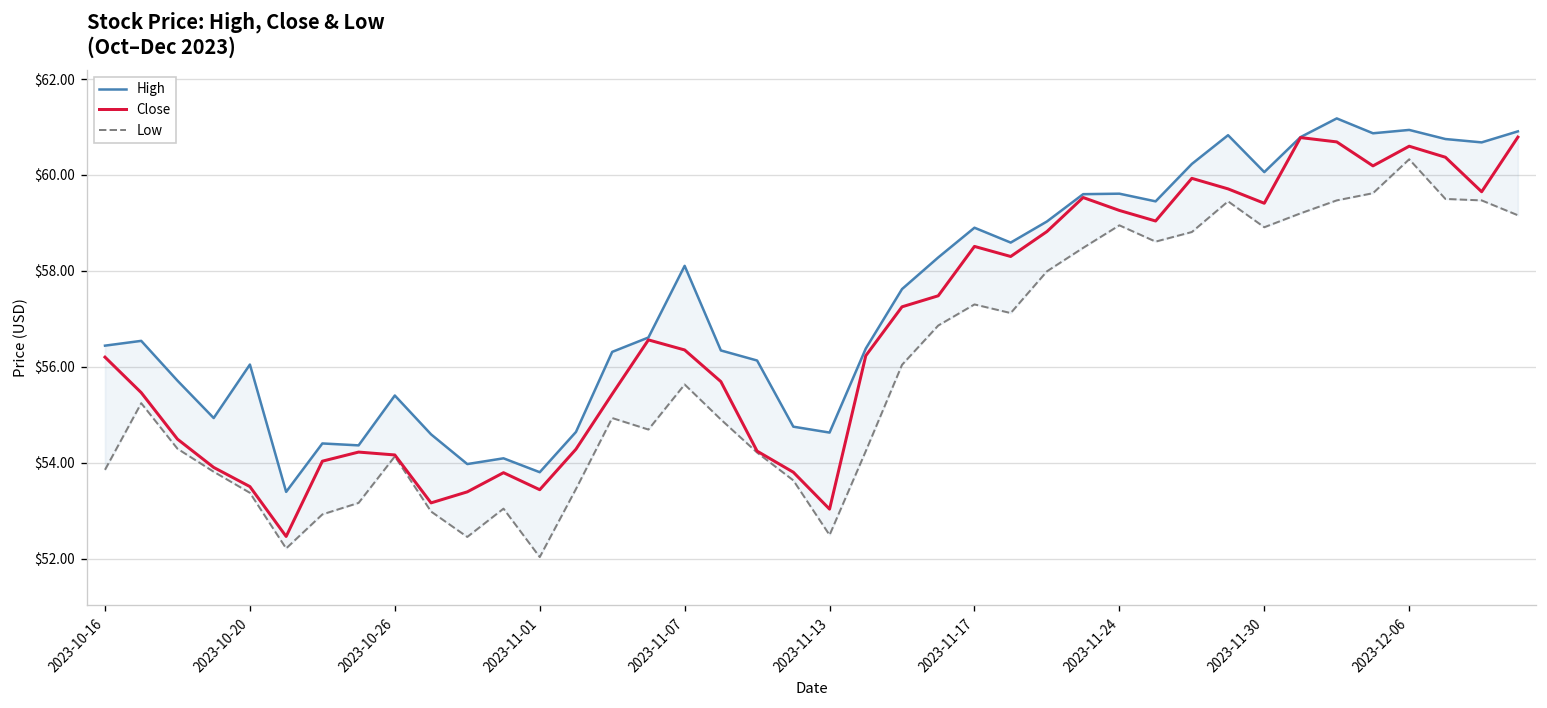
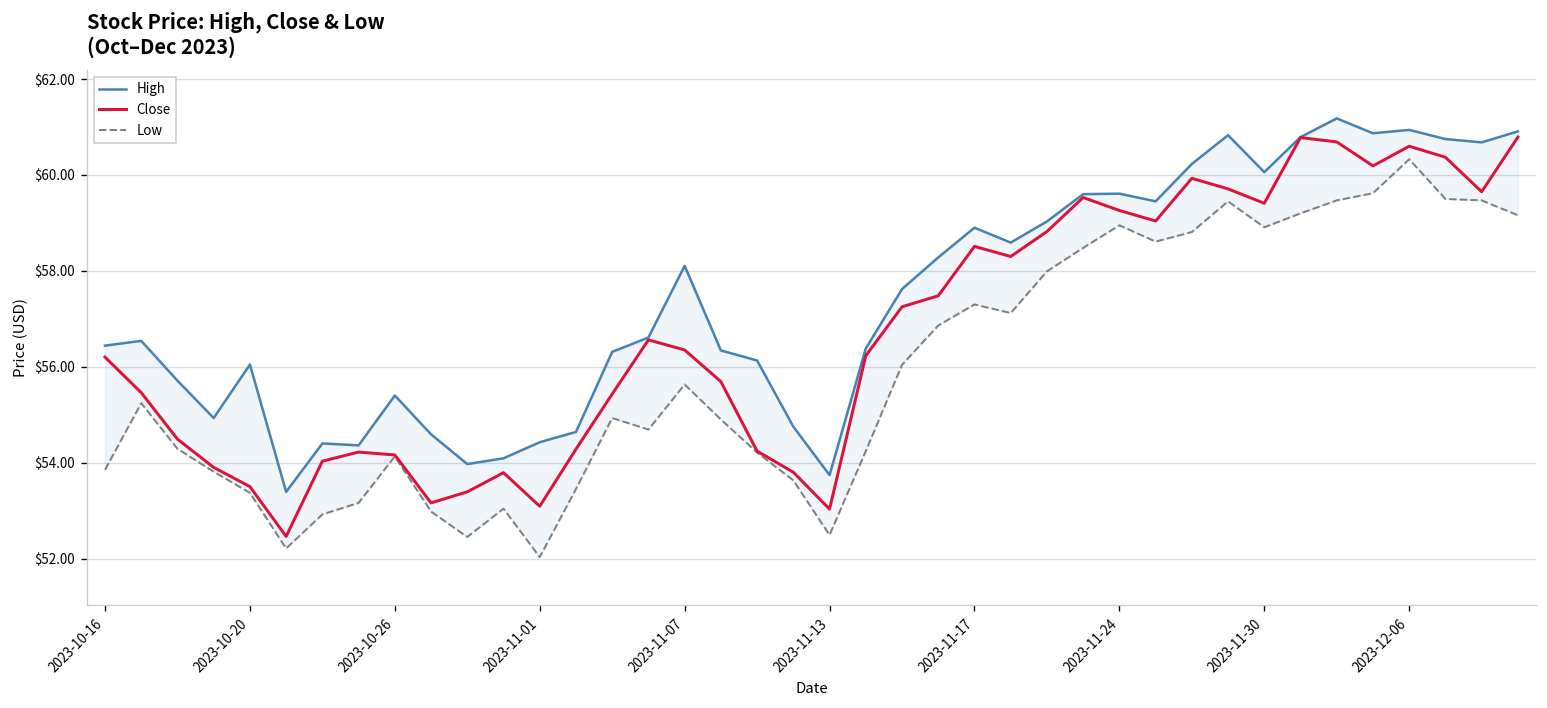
High, 2023-11-01: $53.8 -> $54.4
Close, 2023-11-01: $53.4 -> $53.1
High, 2023-11-13: $54.6 -> $53.7
